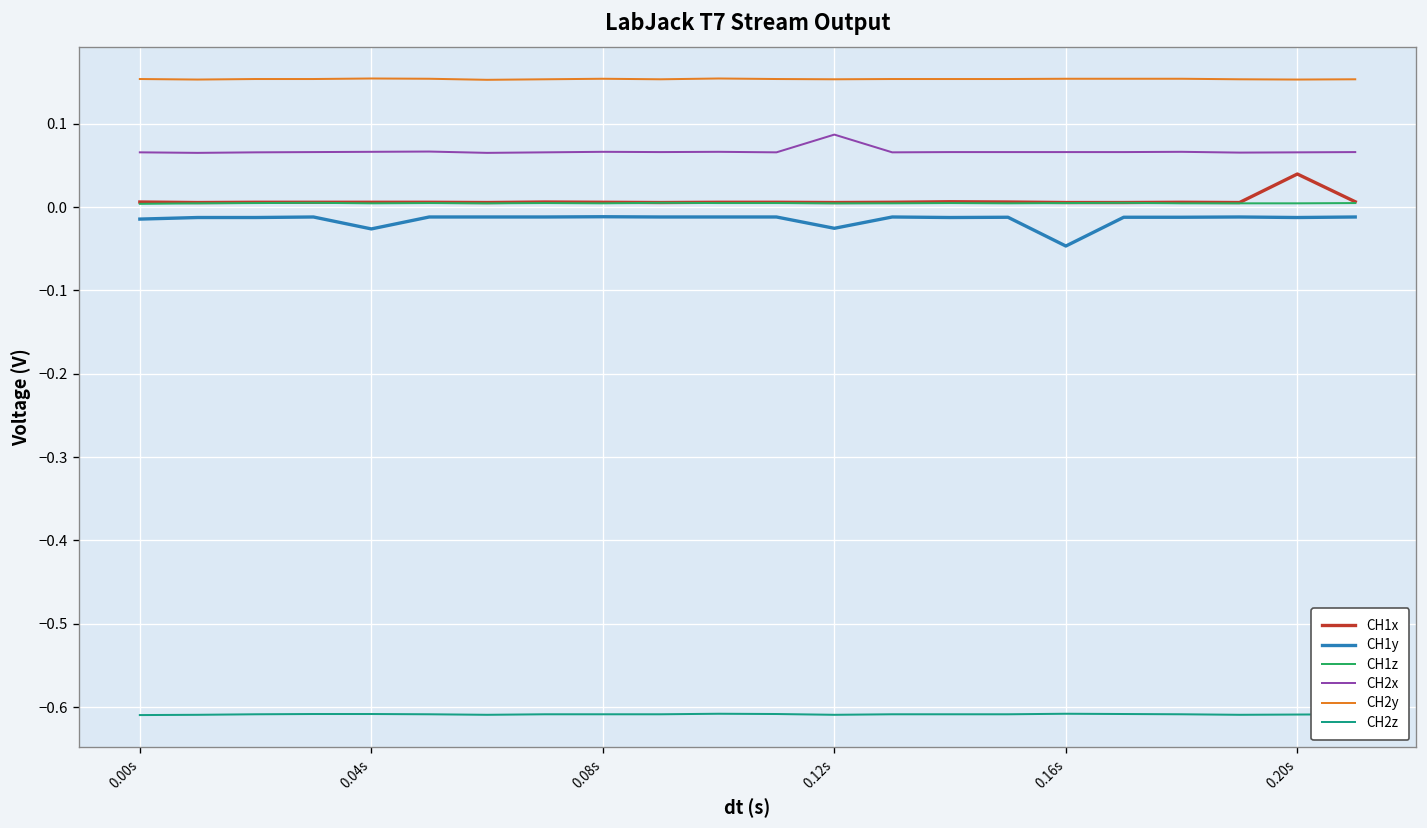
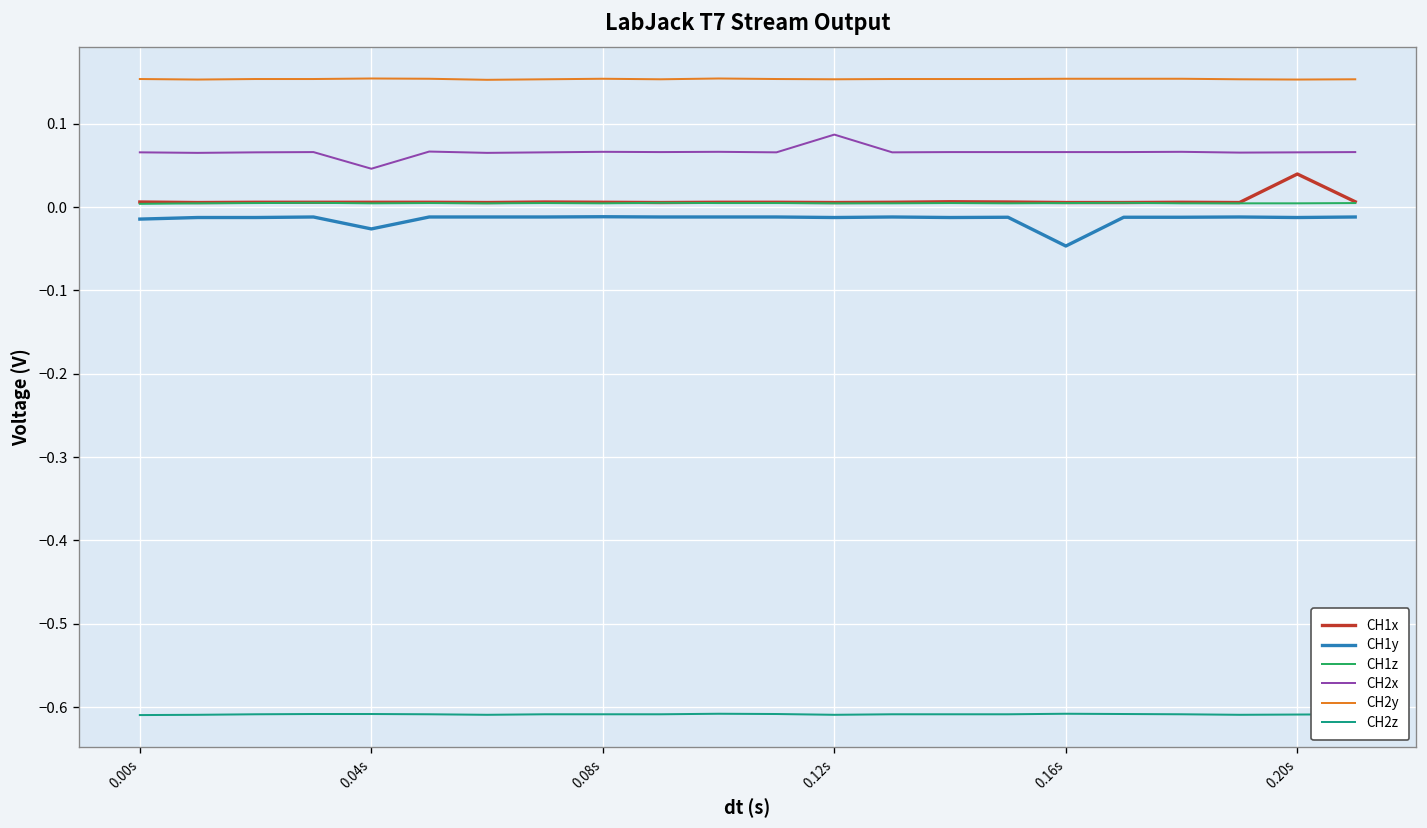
CH2x, 0.04s: 0.07 -> 0.05
CH1y, 0.12s: -0.03 -> -0.01
